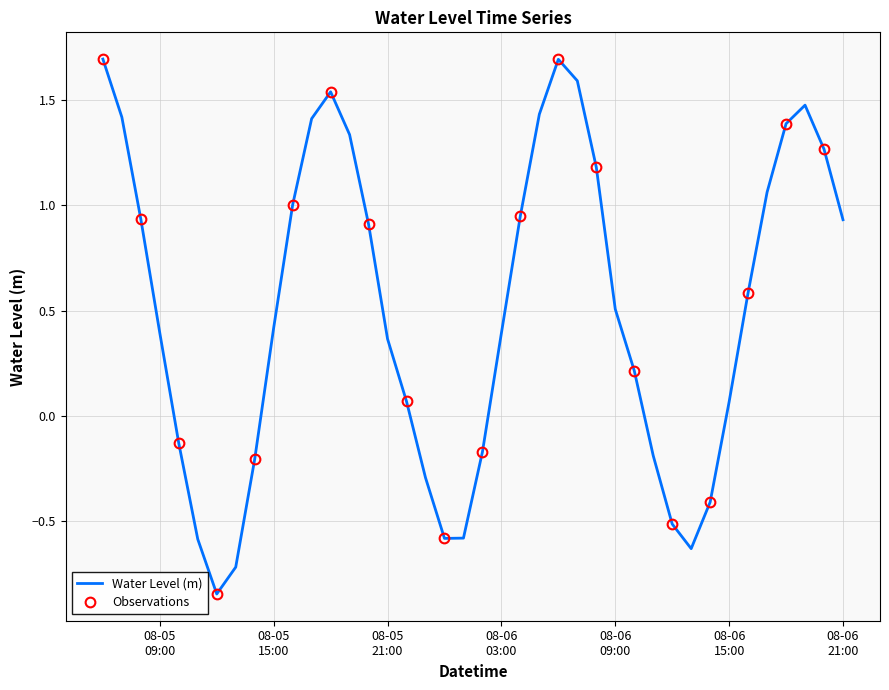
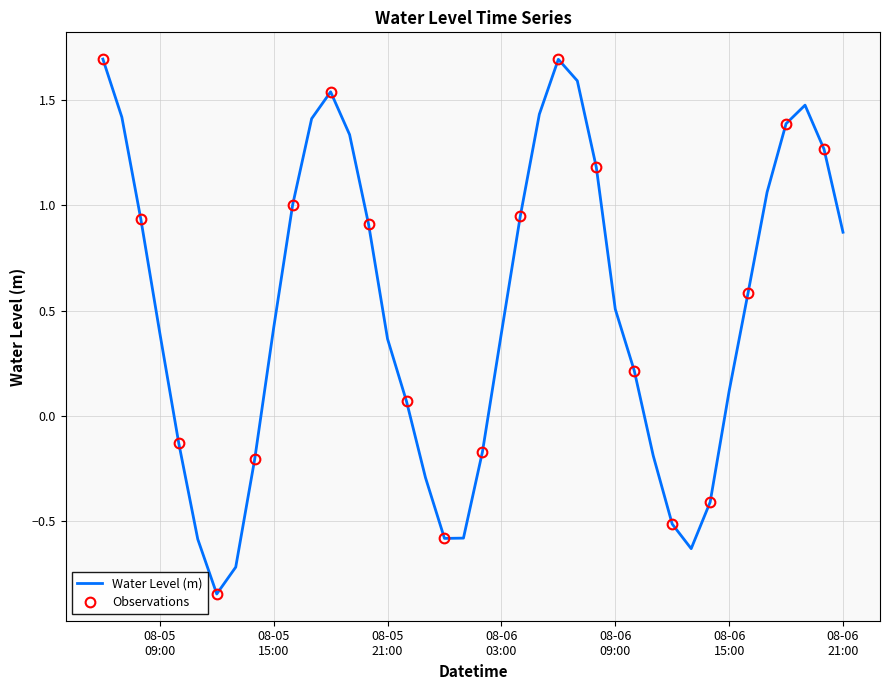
Water Level (m), 08-06 15:00: 0.07 -> 0.12
Water Level (m), 08-06 21:00: 0.93 -> 0.87
